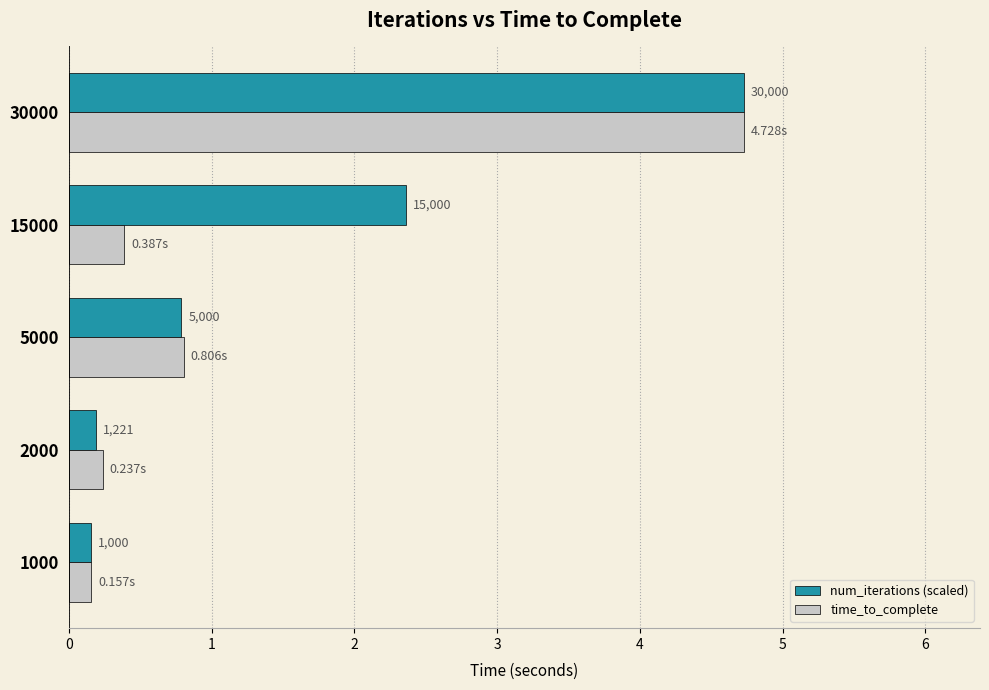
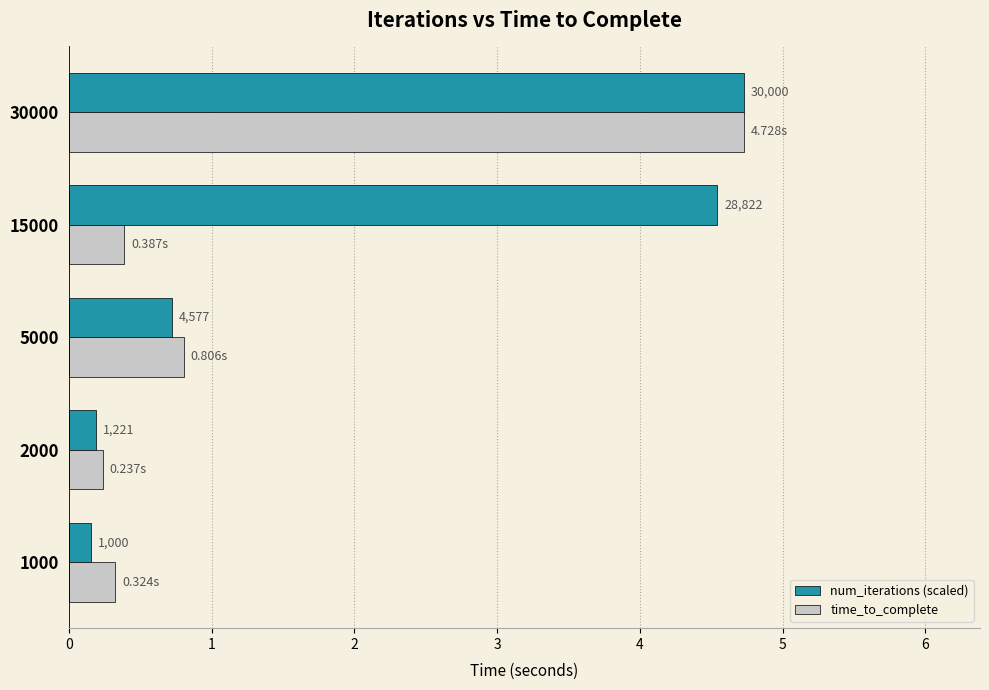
num_iterations (scaled), 15000: 15,000 -> 28,822
num_iterations (scaled), 5000: 5,000 -> 4,577
time_to_complete, 1000: 0.157s -> 0.324s
